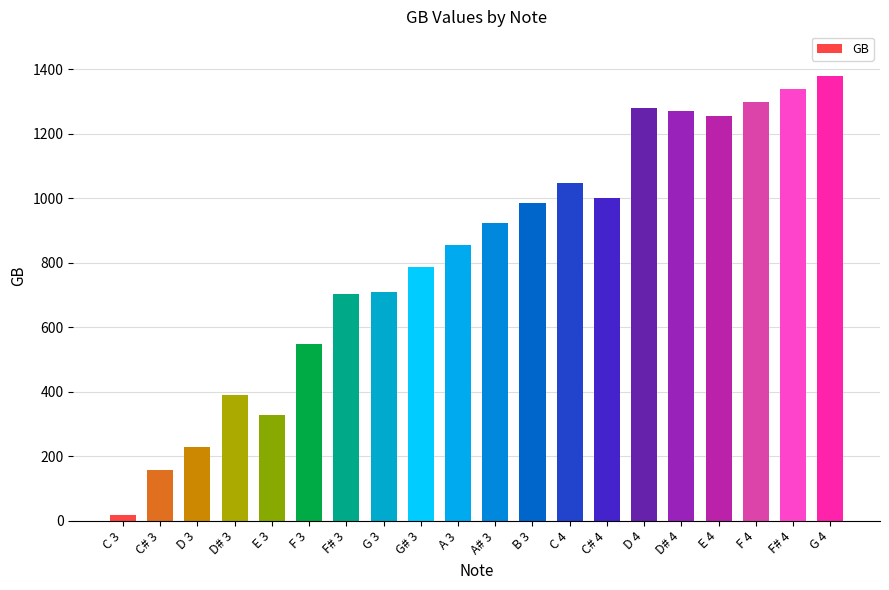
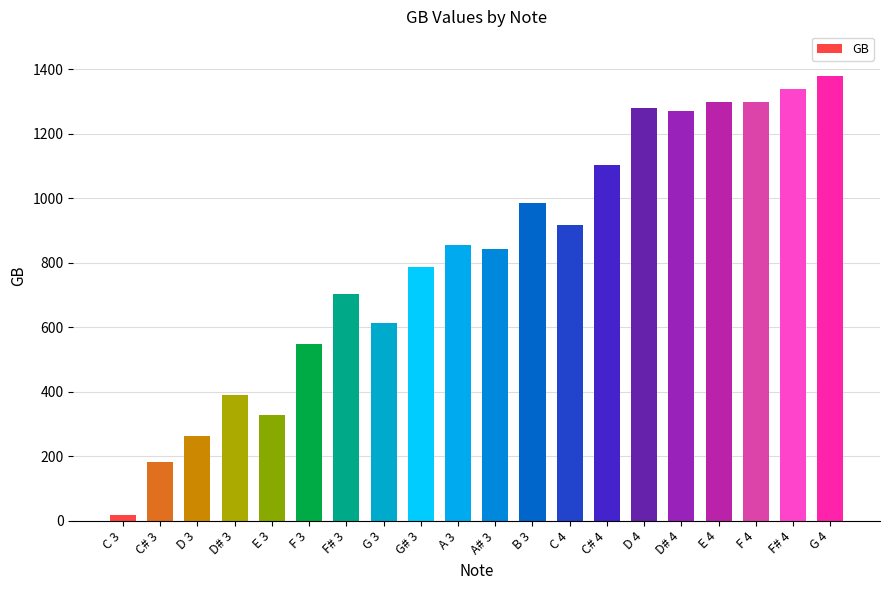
C# 3: 160 -> 180
D 3: 230 -> 260
G 3: 710 -> 610
A# 3: 920 -> 840
C 4: 1050 -> 920
C# 4: 1000 -> 1100
E 4: 1250 -> 1300
